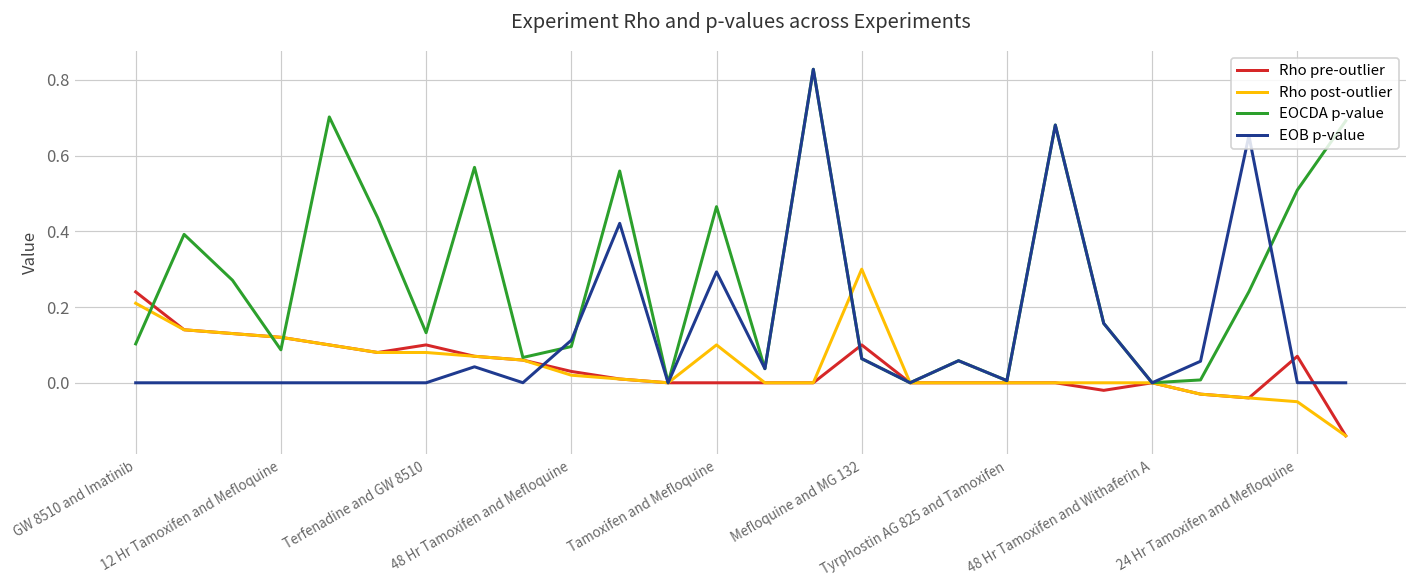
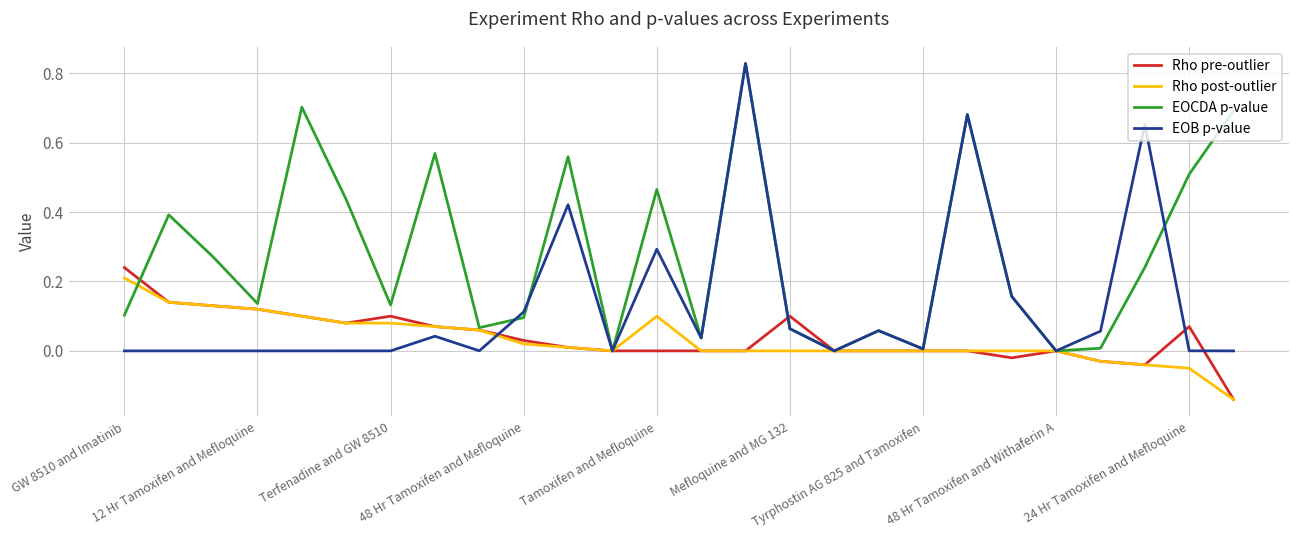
EOCDA p-value, 12 Hr Tamoxifen and Mefloquine: 0.09 -> 0.14
Rho post-outlier, Mefloquine and MG 132: 0.3 -> 0.0
